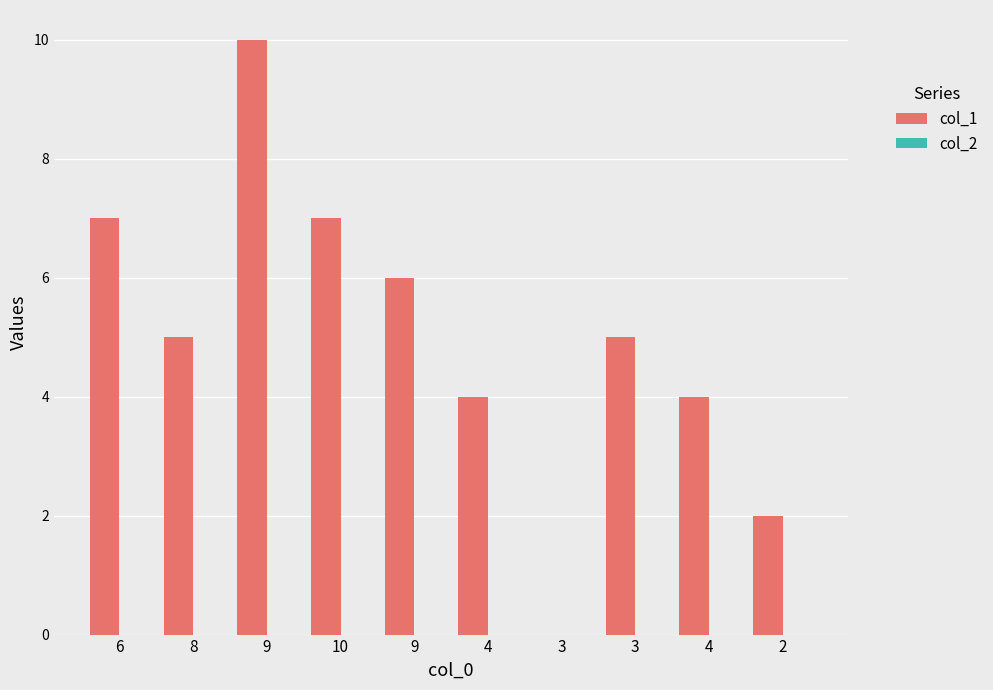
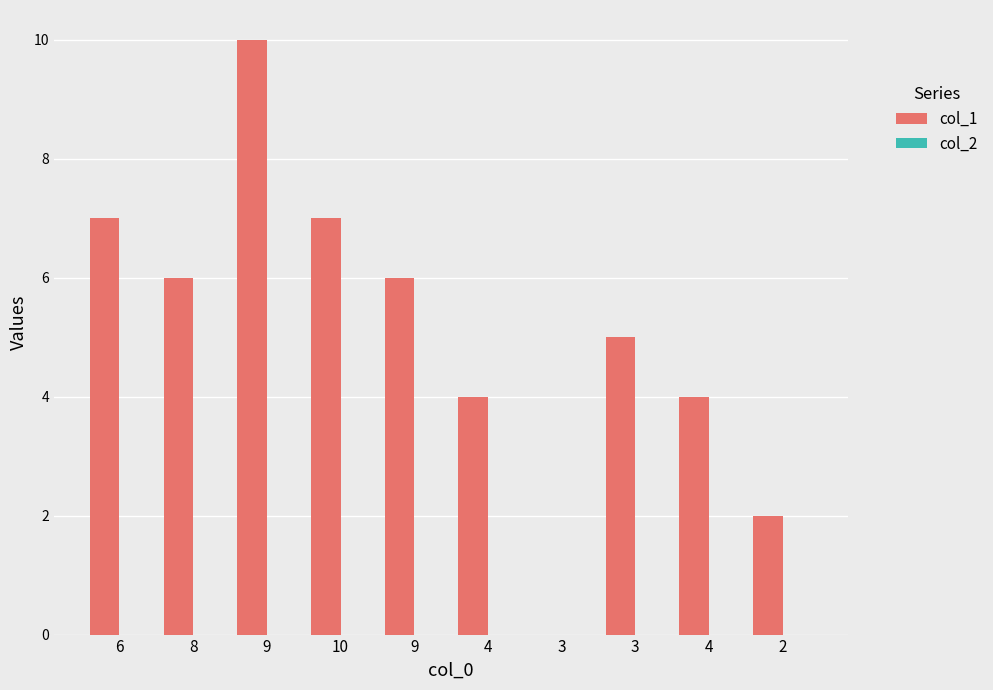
col_1, 8: 5 -> 6
